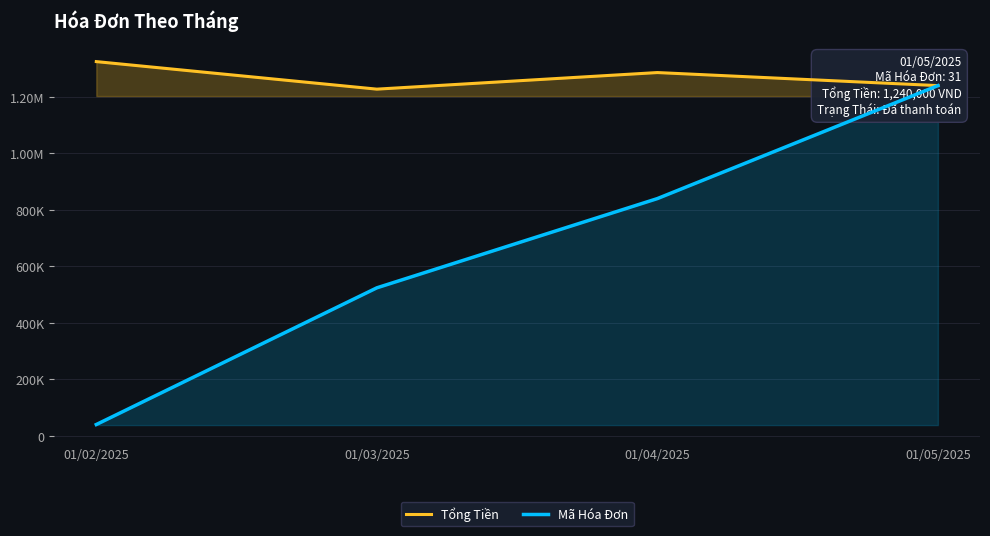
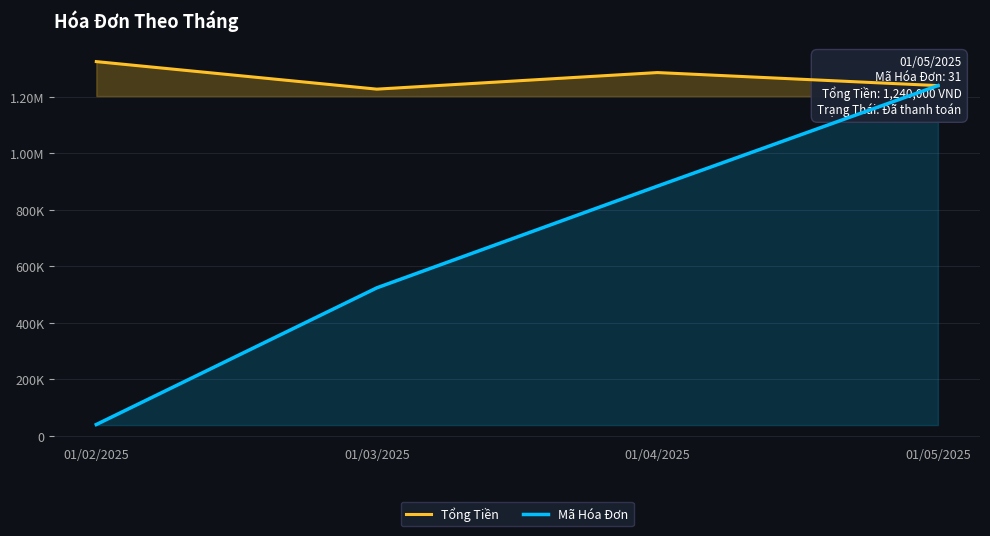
Mã Hóa Đơn, 01/04/2025: 840000 -> 880000
